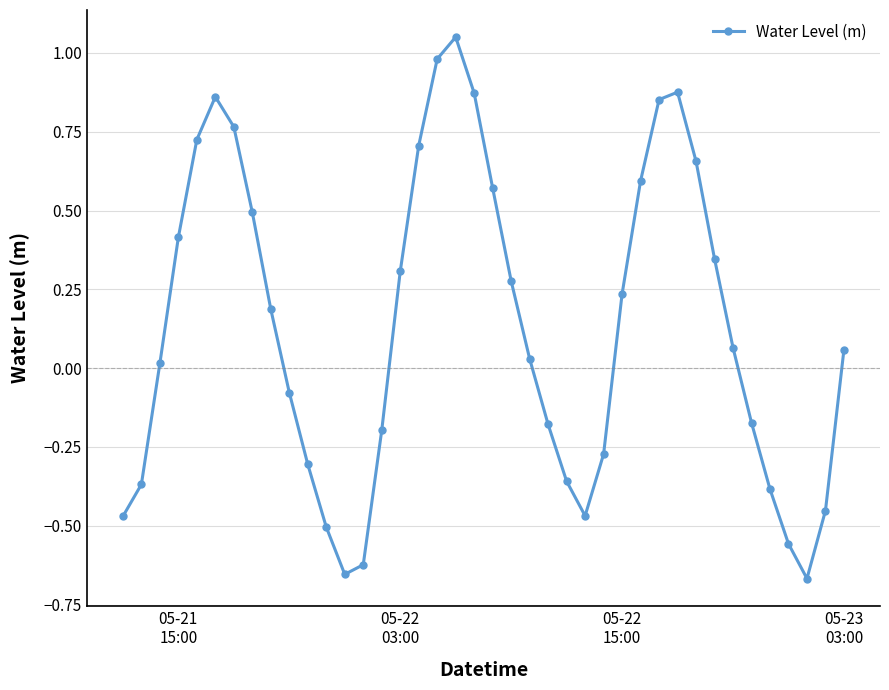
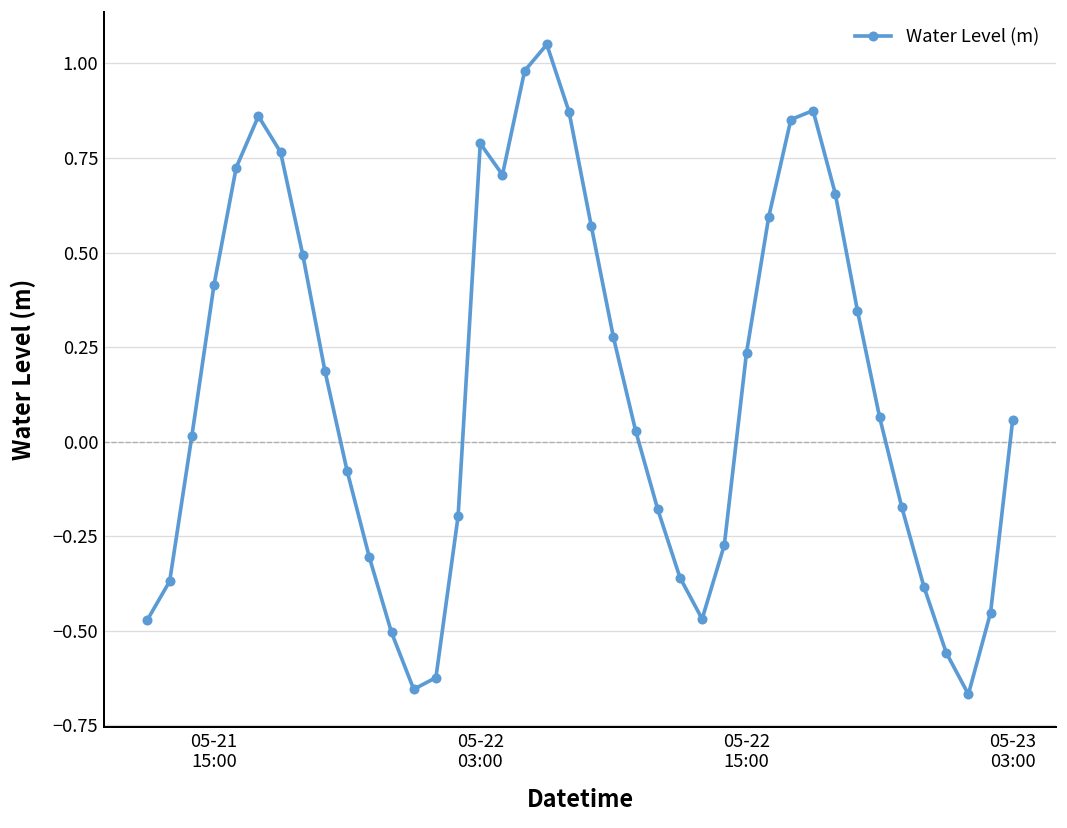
05-22 03:00: 0.31 -> 0.79
